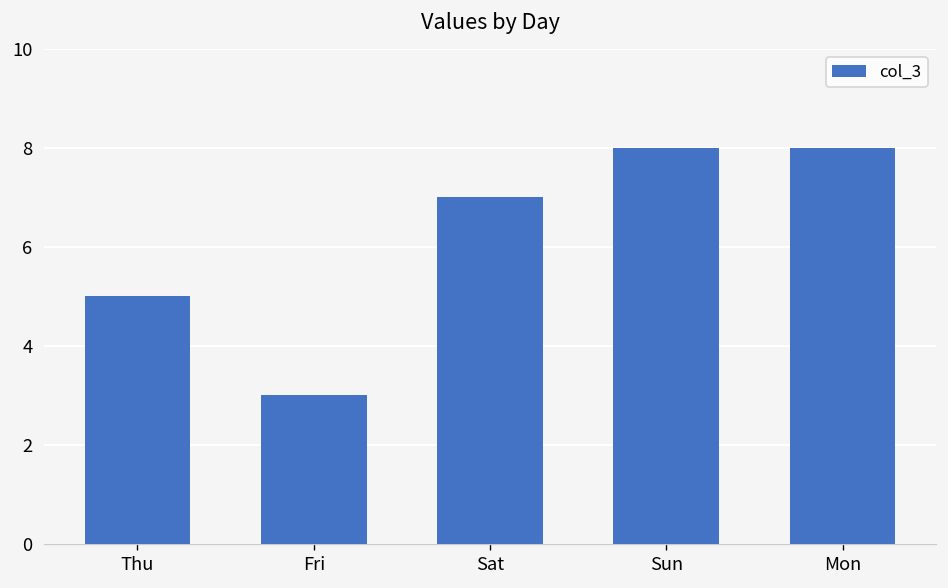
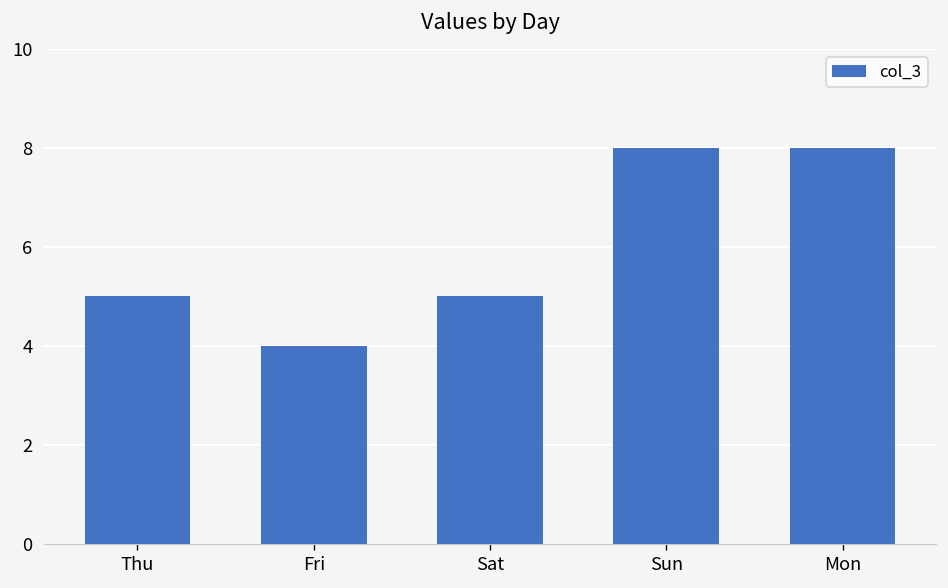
Fri: 3 -> 4
Sat: 7 -> 5
